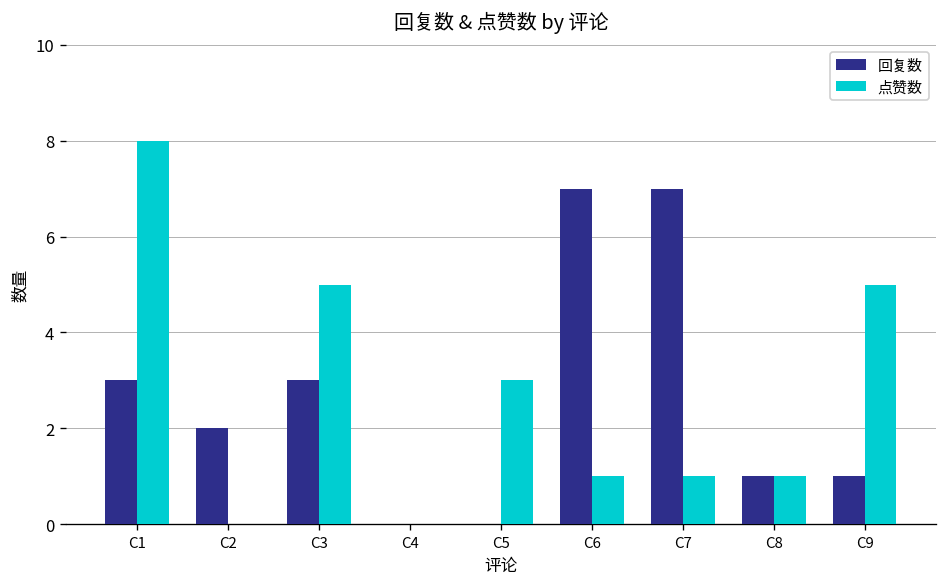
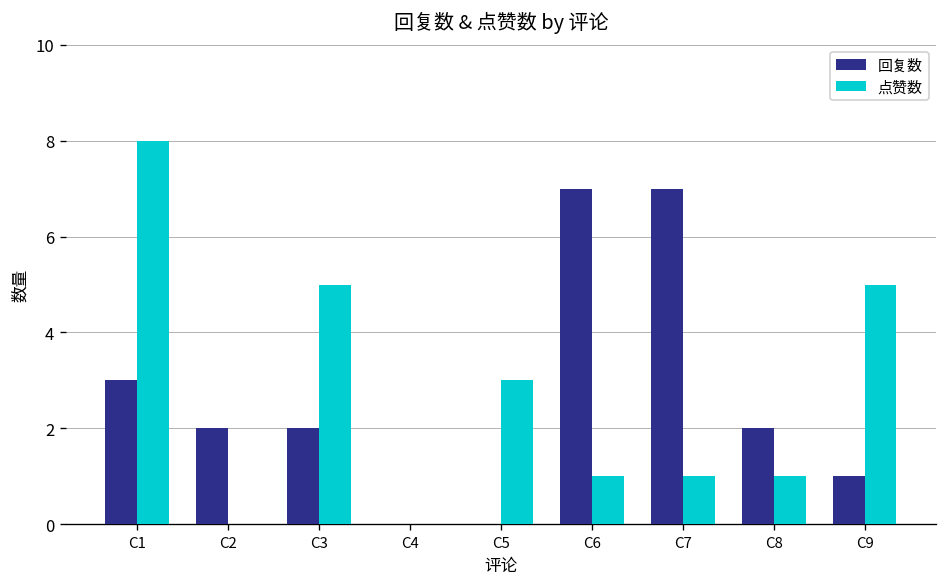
回复数, C3: 3 -> 2
回复数, C8: 1 -> 2
